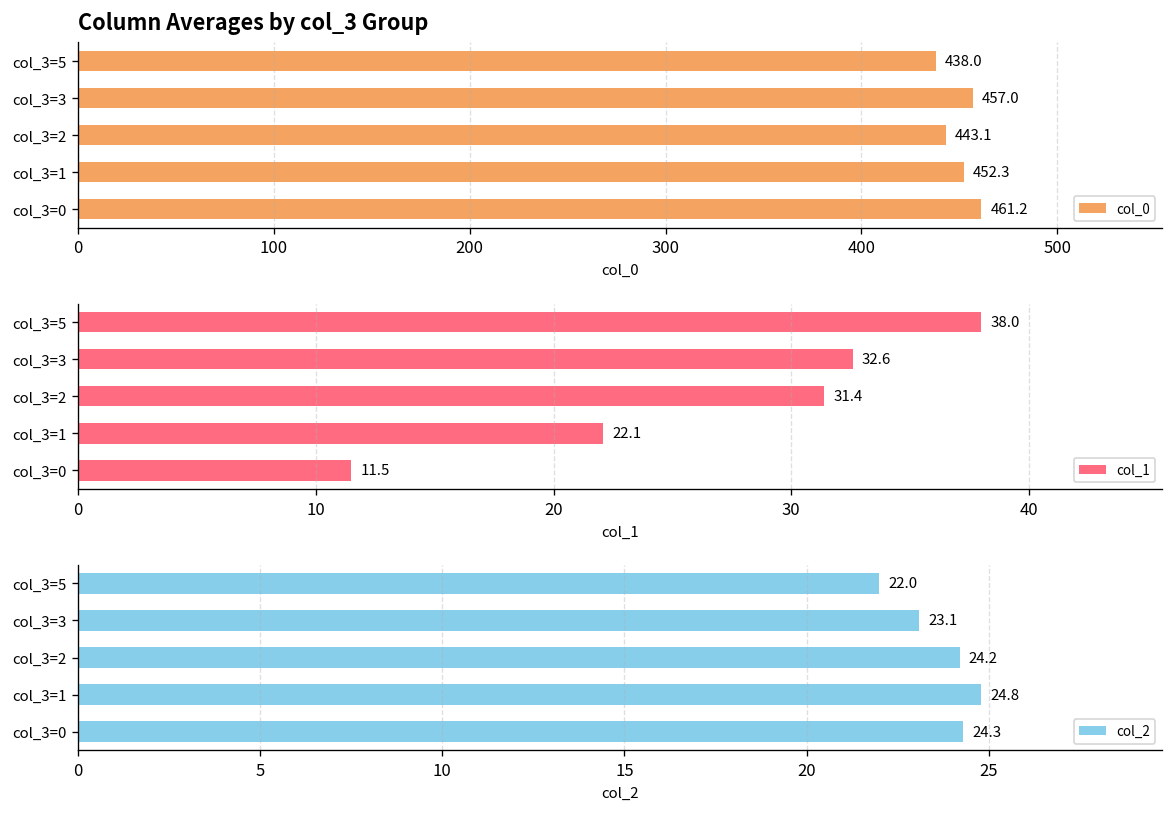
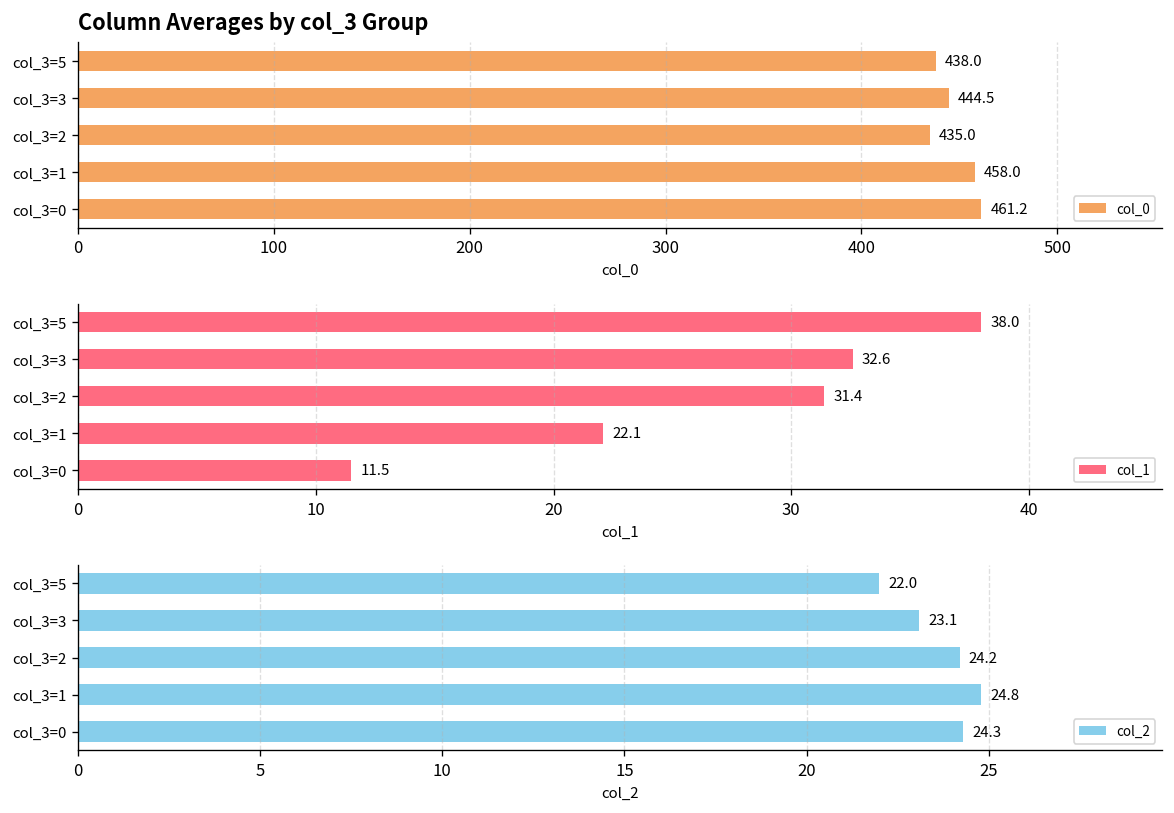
Column Averages by col_3 Group, col_3=3: 457.0 -> 444.5
Column Averages by col_3 Group, col_3=2: 443.1 -> 435.0
Column Averages by col_3 Group, col_3=1: 452.3 -> 458.0
